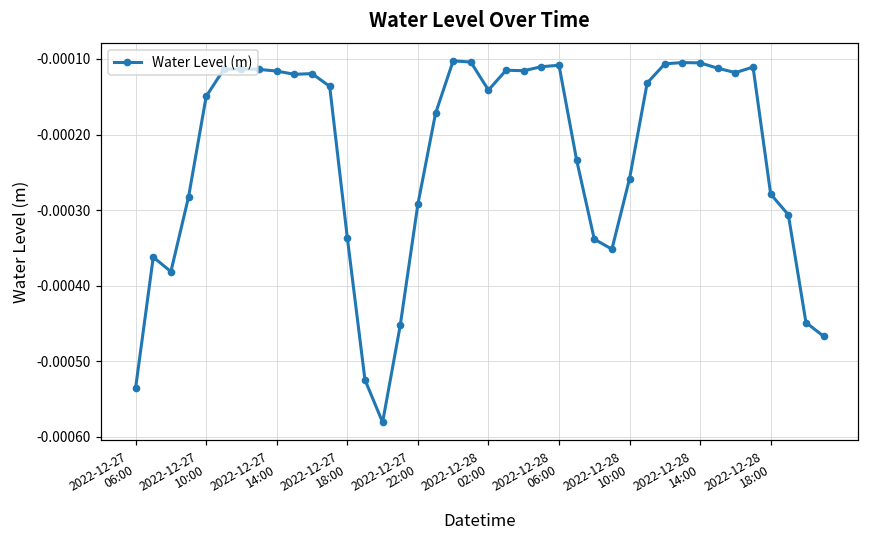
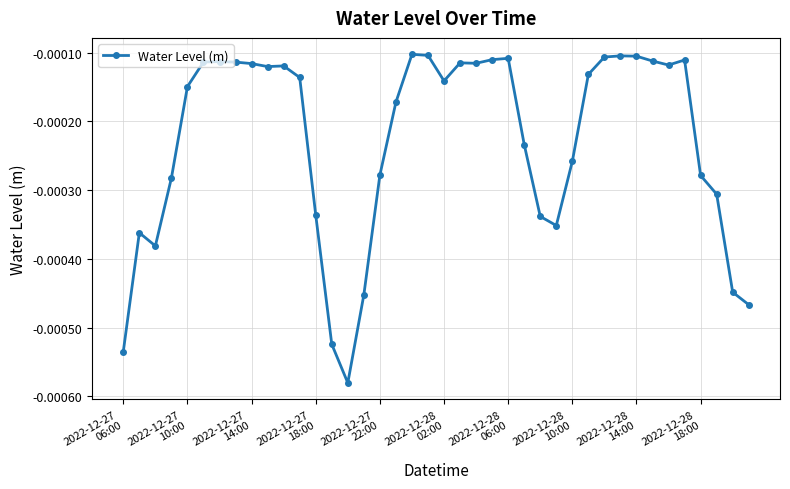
2022-12-27 22:00: -0.00029 -> -0.00028
